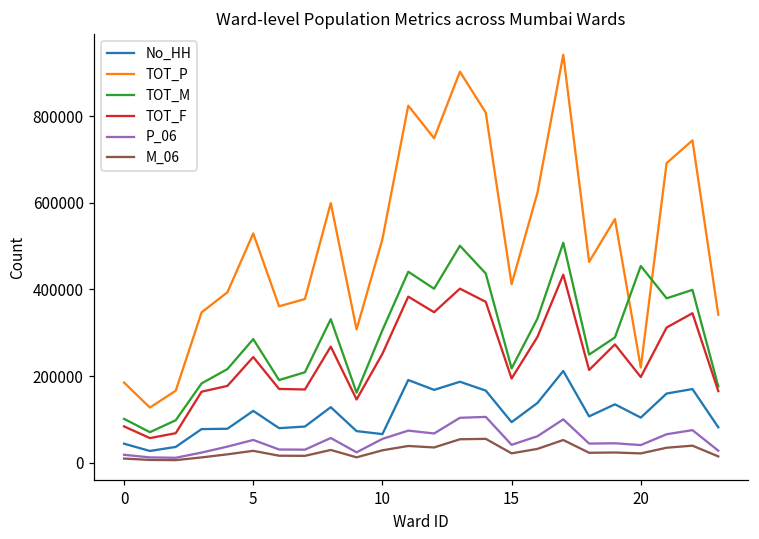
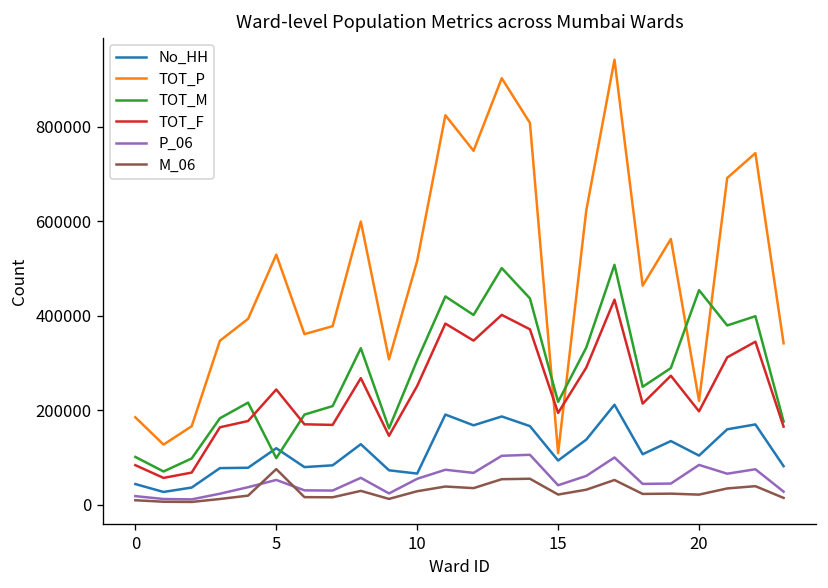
TOT_M, 5: 290000 -> 100000
M_06, 5: 30000 -> 80000
TOT_P, 15: 410000 -> 110000
P_06, 20: 40000 -> 80000
